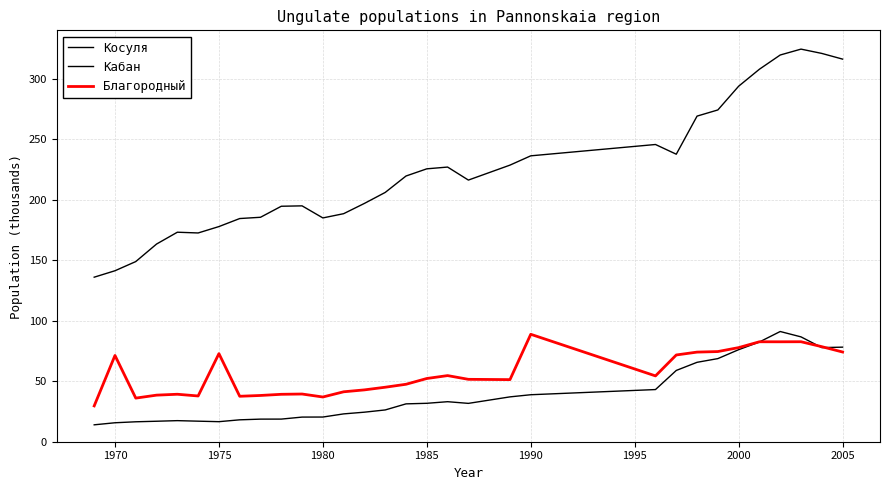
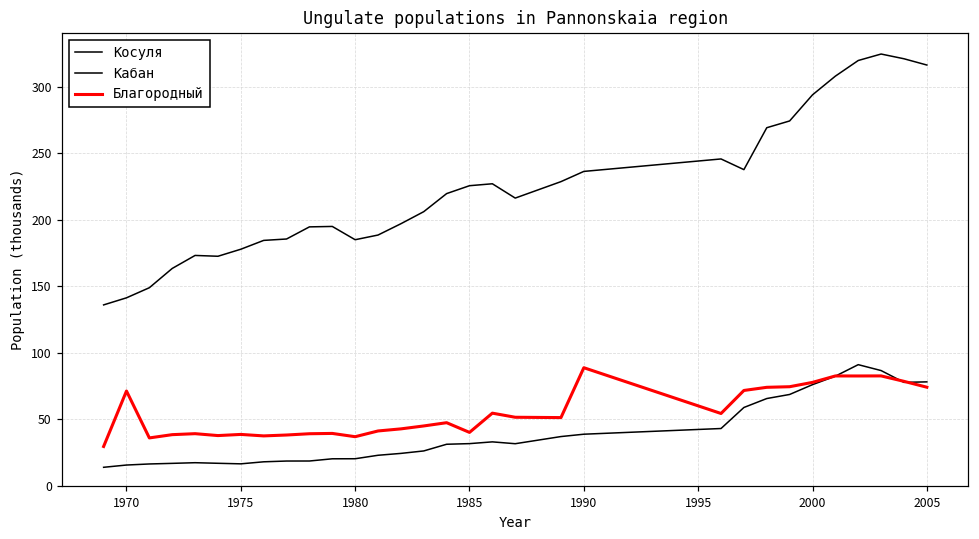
Благородный, 1975: 73 -> 39
Благородный, 1985: 52 -> 40
